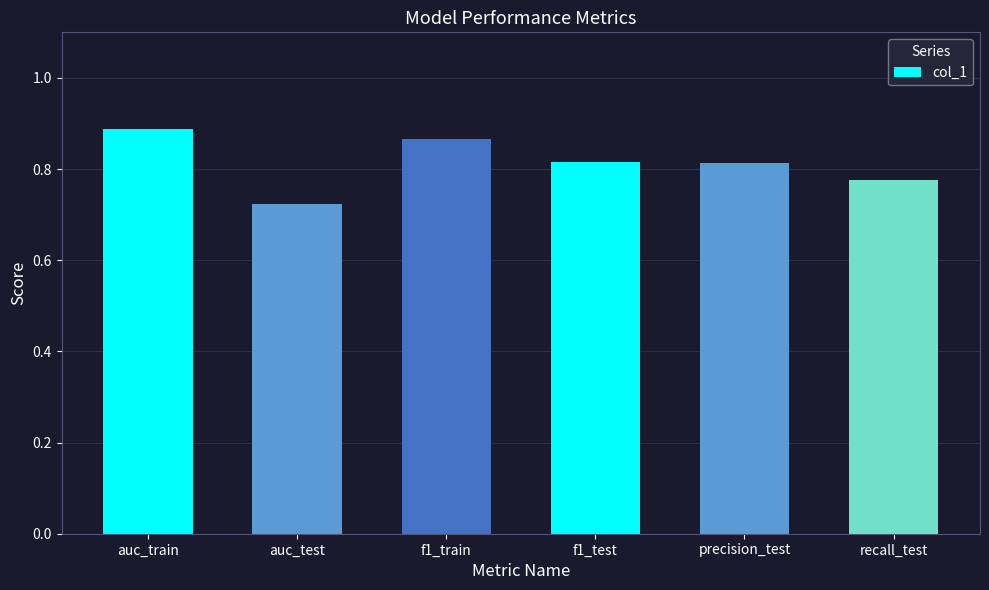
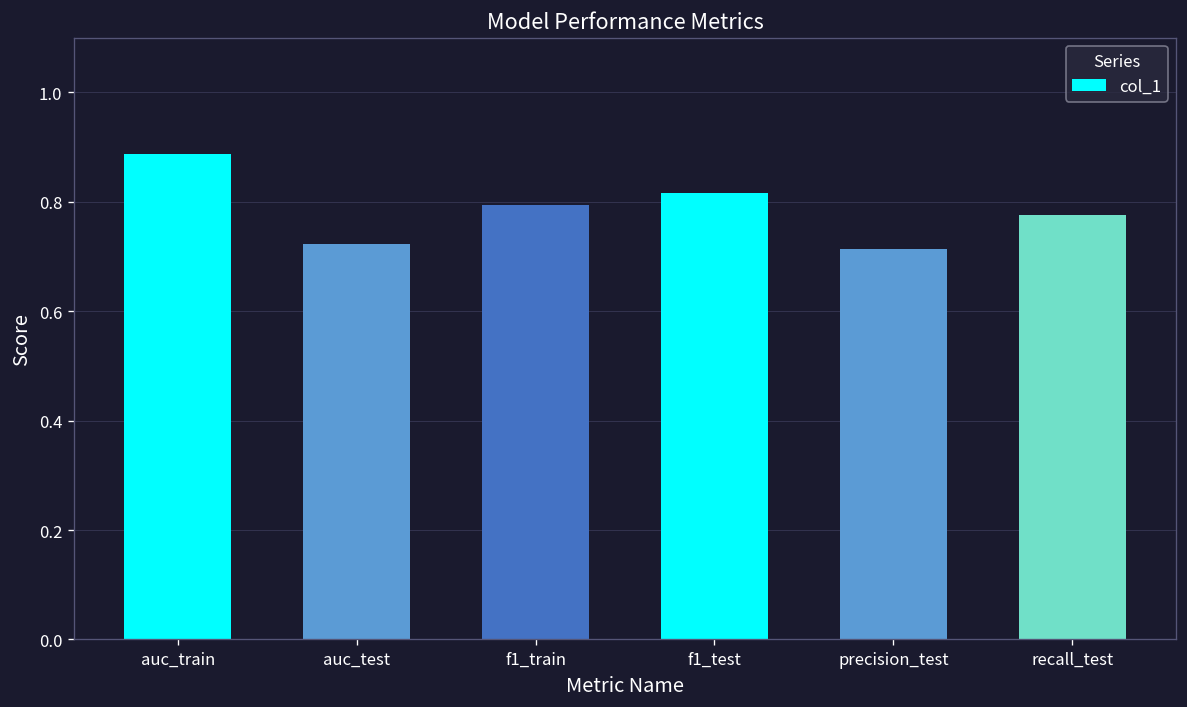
f1_train: 0.87 -> 0.79
precision_test: 0.81 -> 0.71
